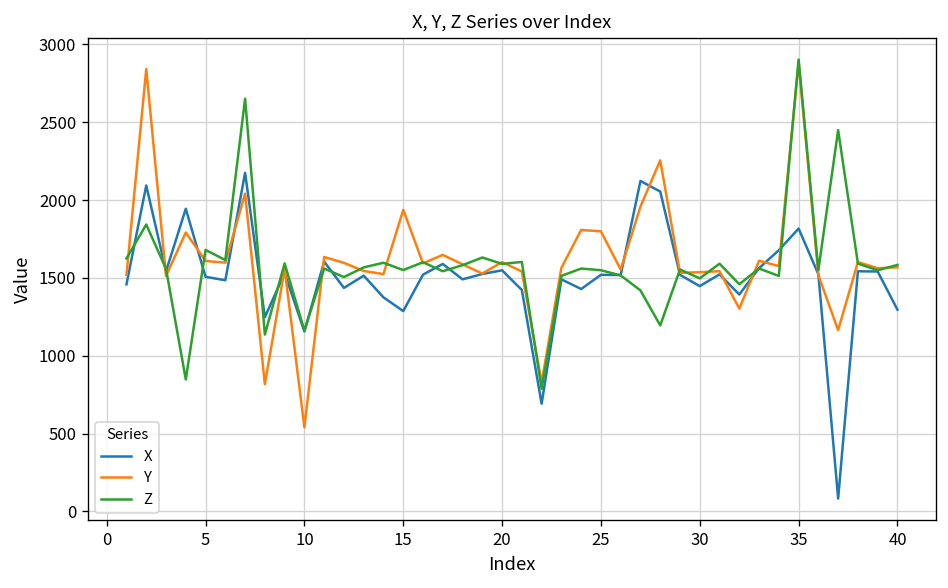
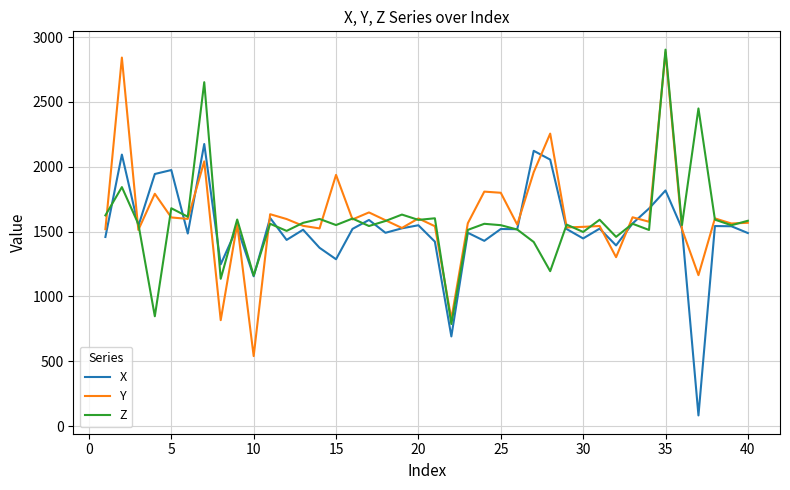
X, 5: 1510 -> 1970
X, 40: 1300 -> 1490
